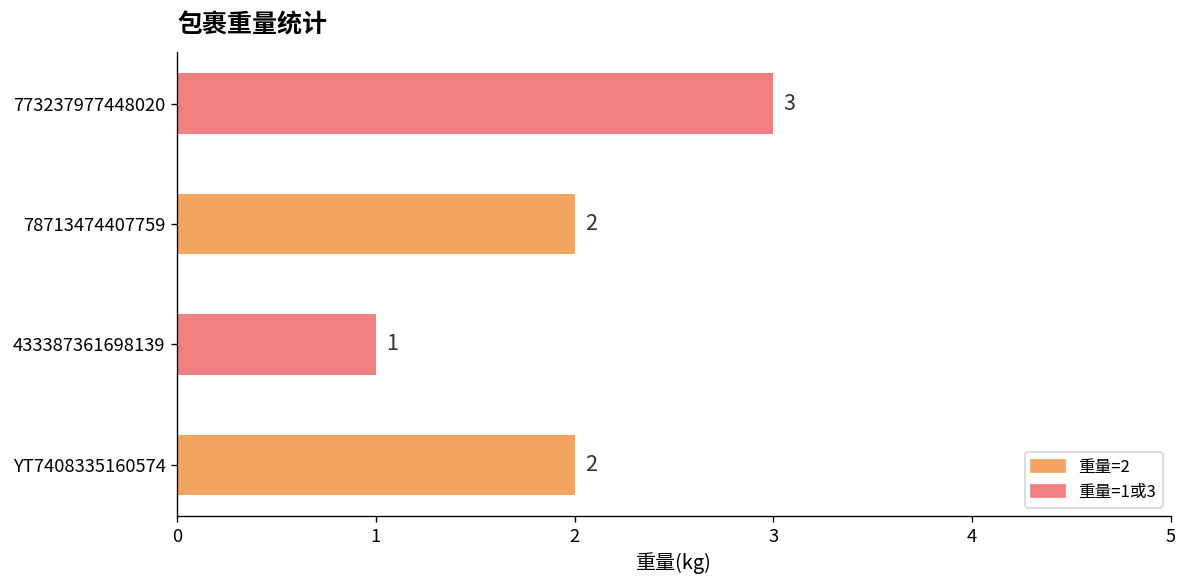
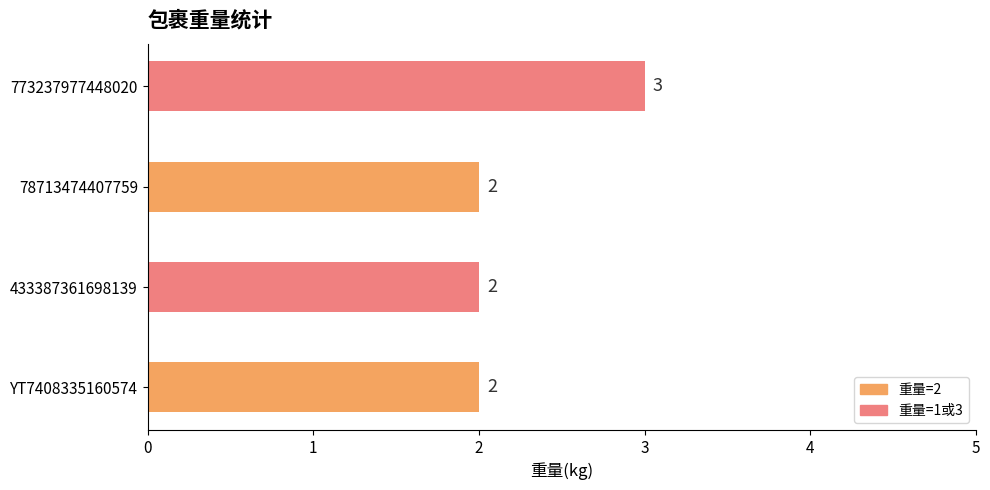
433387361698139: 1 -> 2
